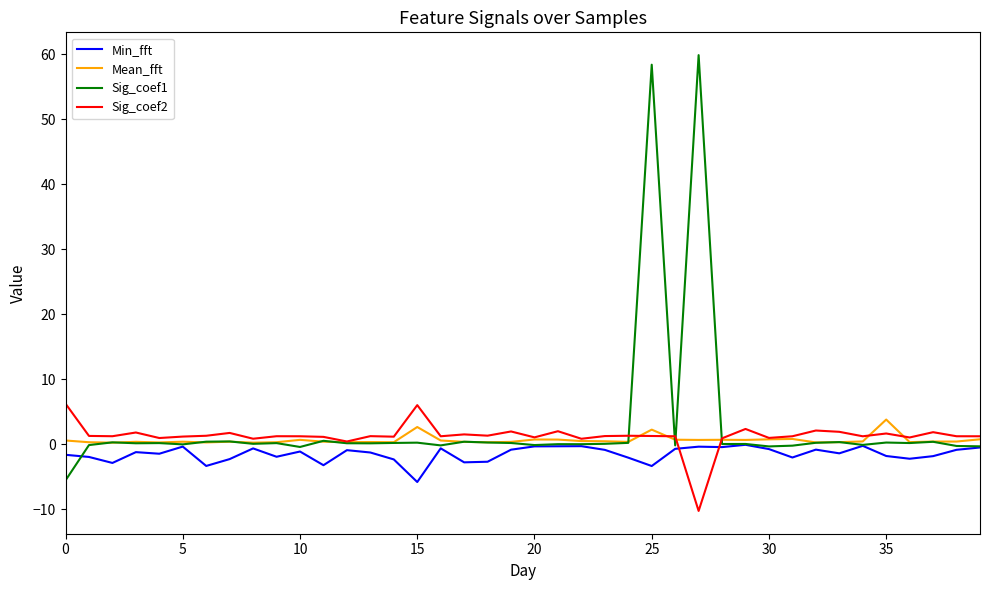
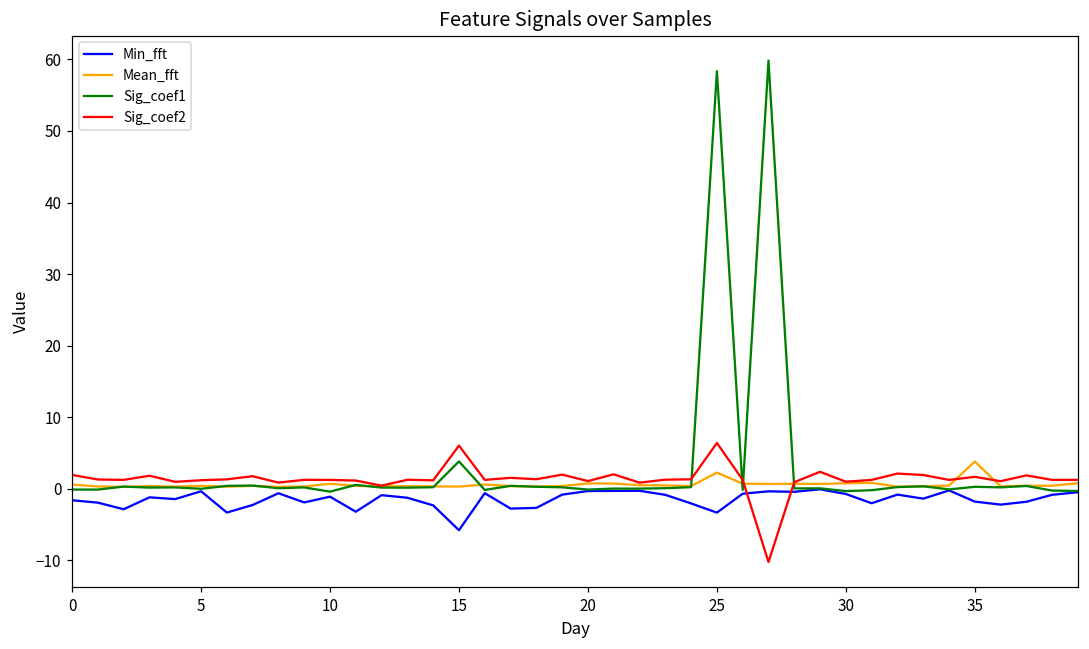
Sig_coef1, 0: -6 -> 0
Sig_coef2, 0: 6 -> 2
Mean_fft, 15: 3 -> 0
Sig_coef1, 15: 0 -> 4
Sig_coef2, 25: 1 -> 6
